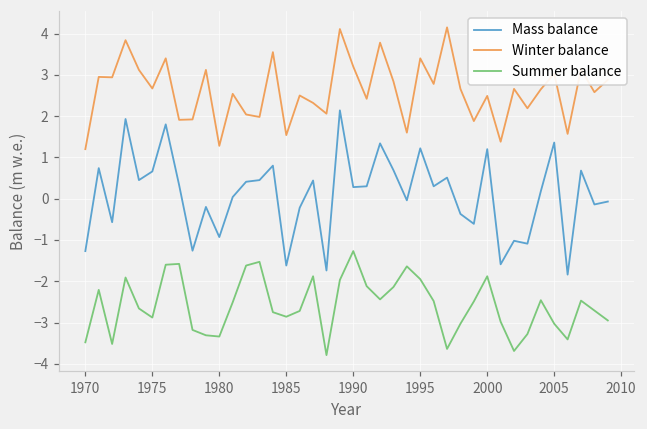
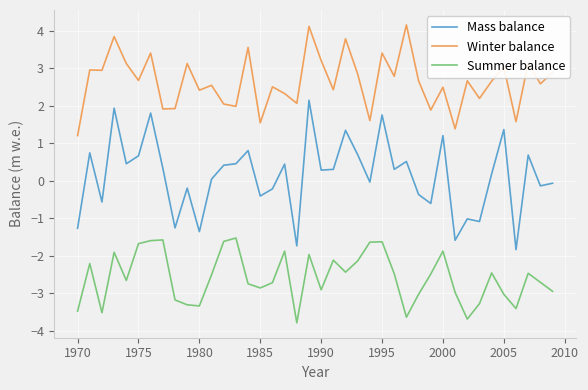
Summer balance, 1975: -2.9 -> -1.7
Mass balance, 1980: -0.9 -> -1.4
Winter balance, 1980: 1.3 -> 2.4
Mass balance, 1985: -1.6 -> -0.4
Summer balance, 1990: -1.3 -> -2.9
Mass balance, 1995: 1.2 -> 1.8
Summer balance, 1995: -2.0 -> -1.6
